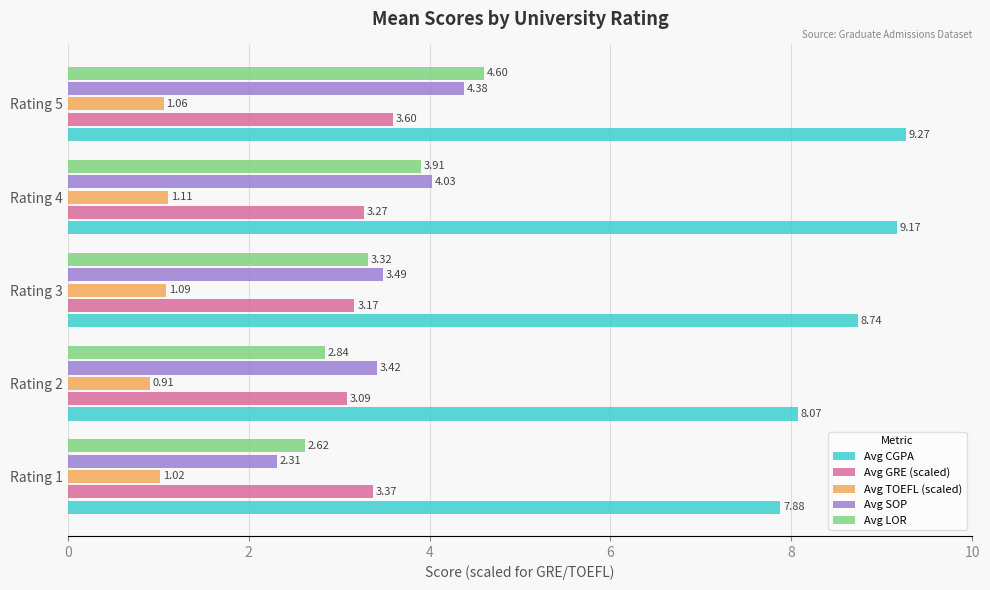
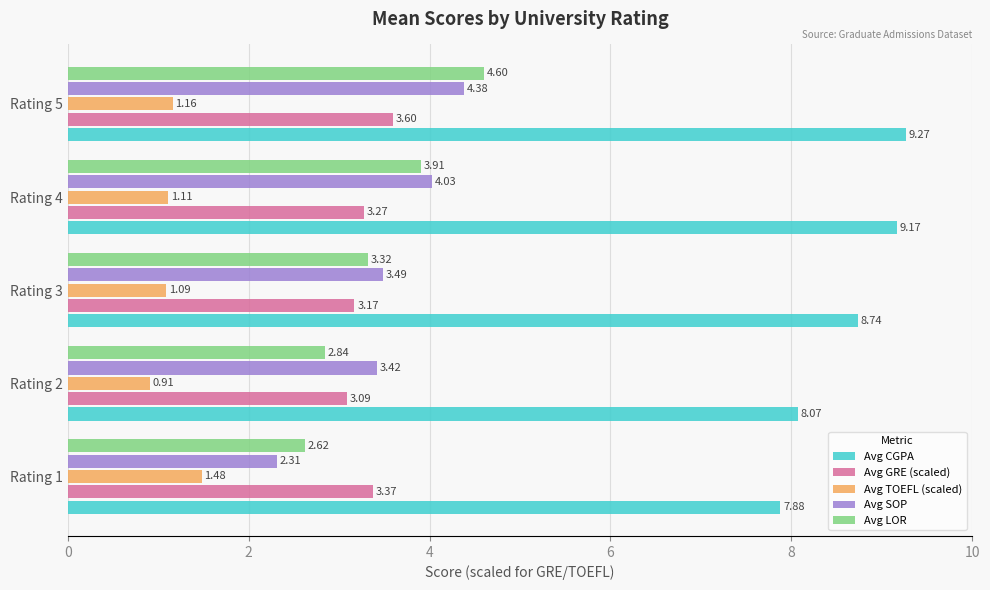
Avg TOEFL (scaled), Rating 5: 1.06 -> 1.16
Avg TOEFL (scaled), Rating 1: 1.02 -> 1.48
